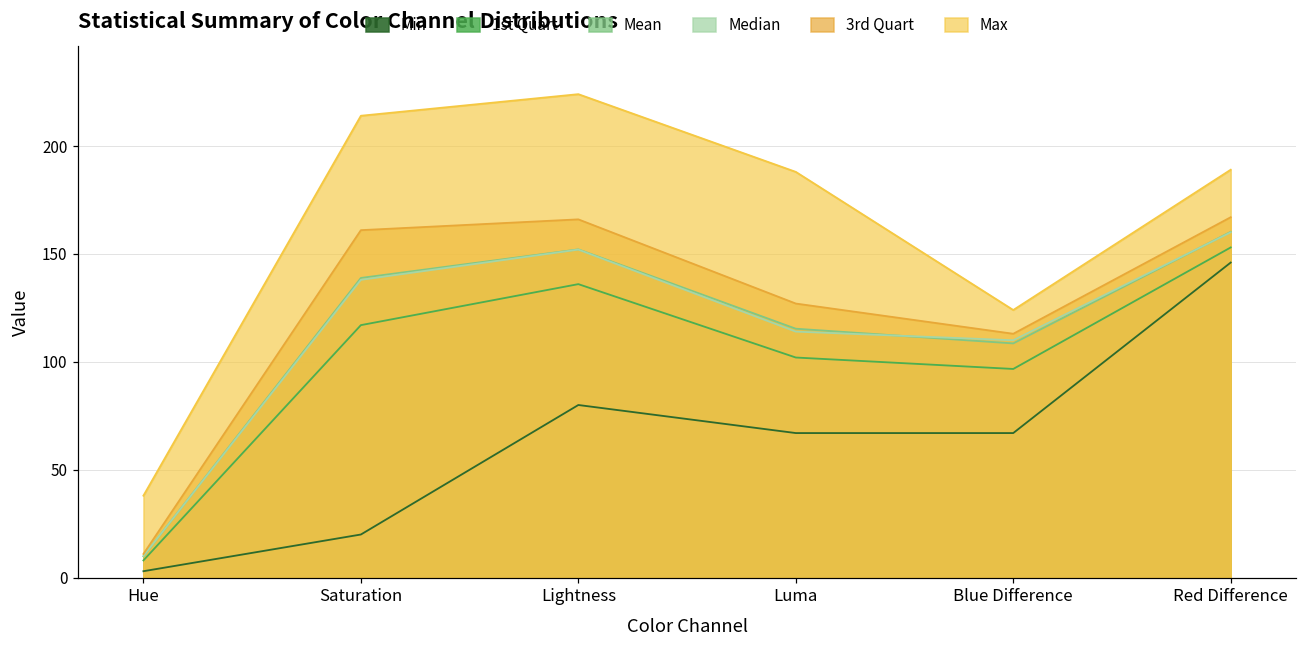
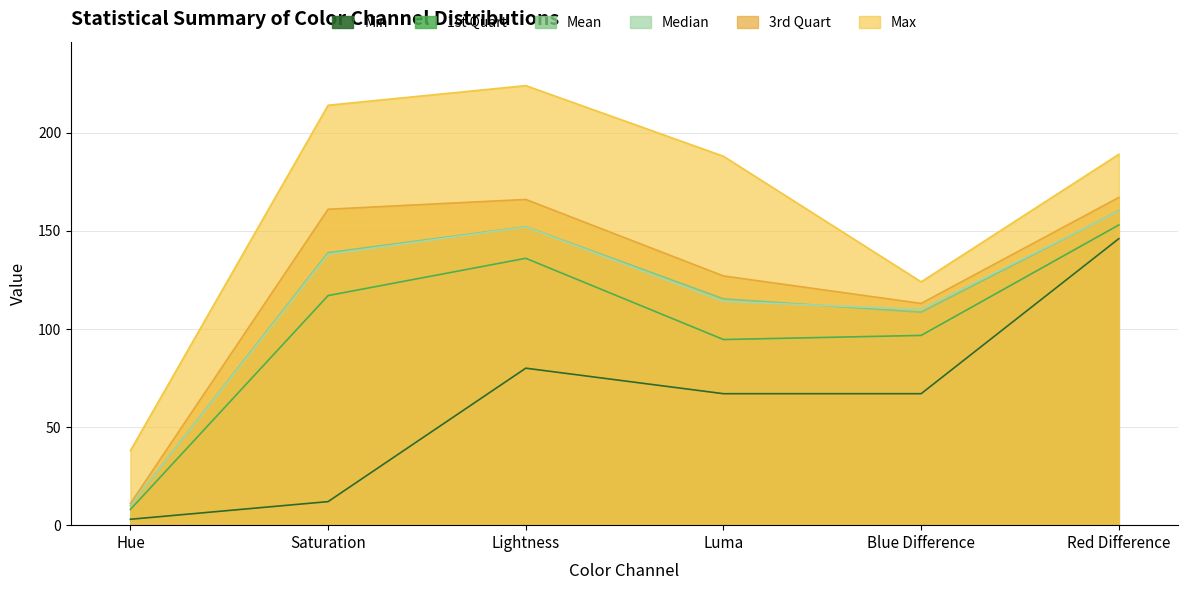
Min, Saturation: 20 -> 12
1st Quart, Luma: 102 -> 95
